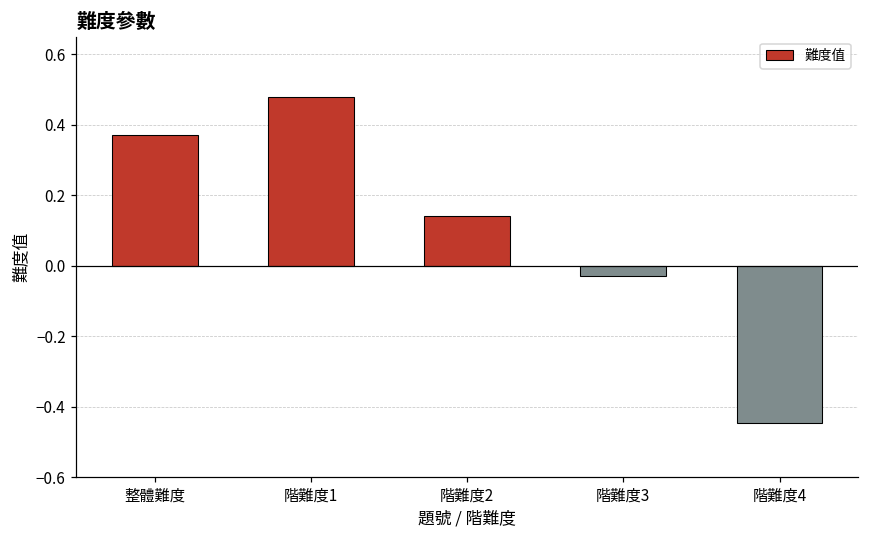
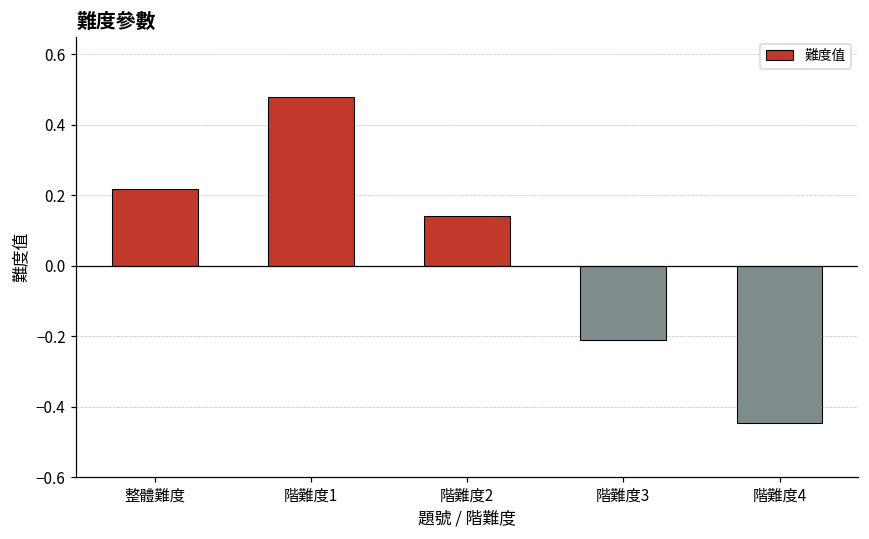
整體難度: 0.37 -> 0.22
階難度3: -0.03 -> -0.21
